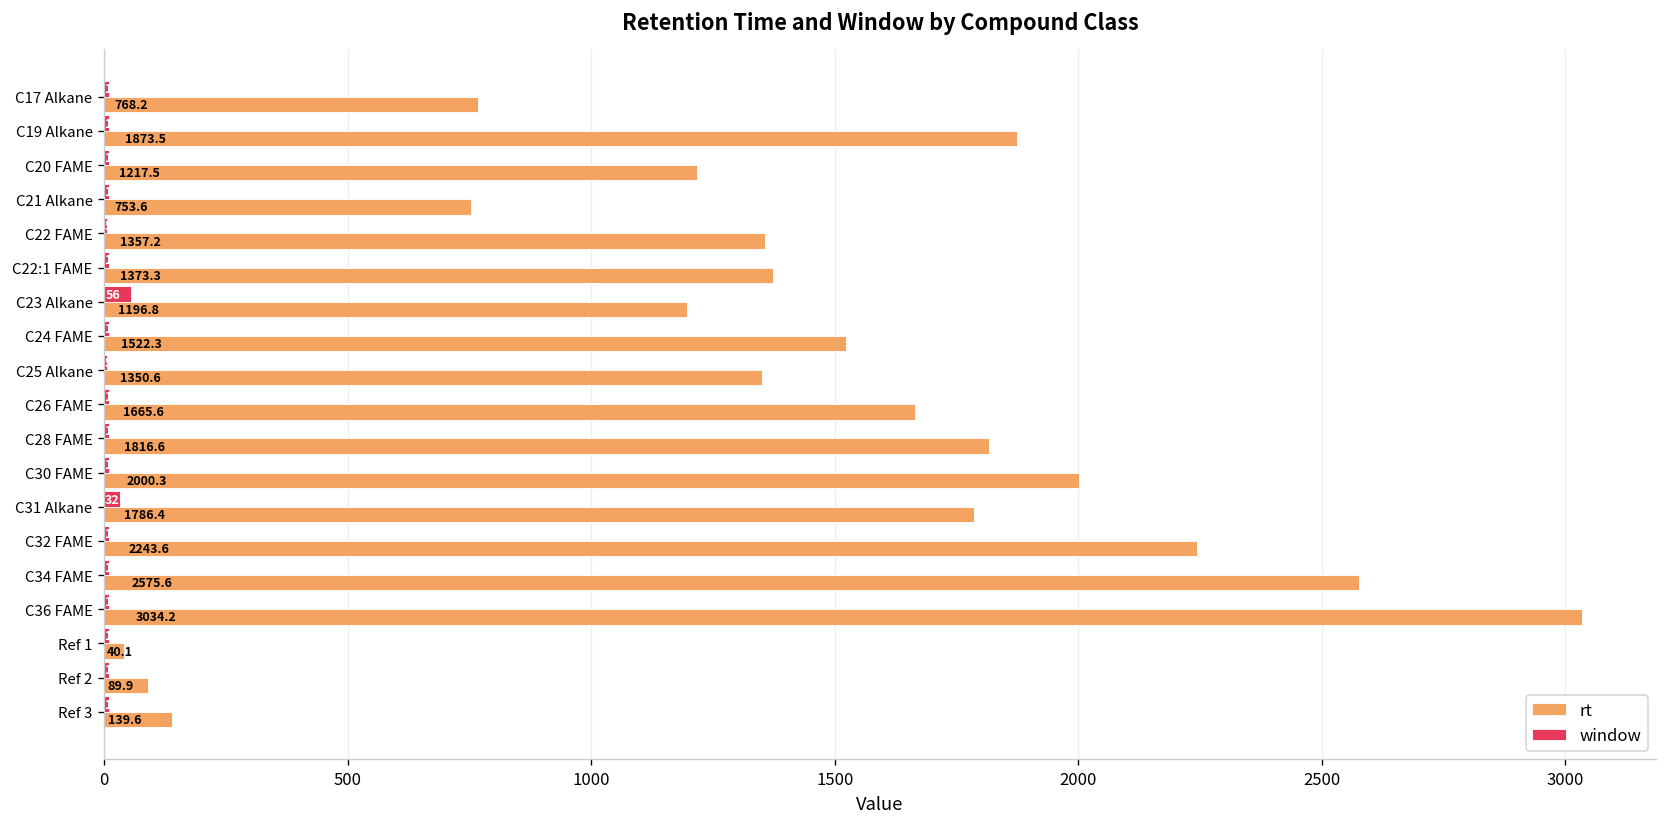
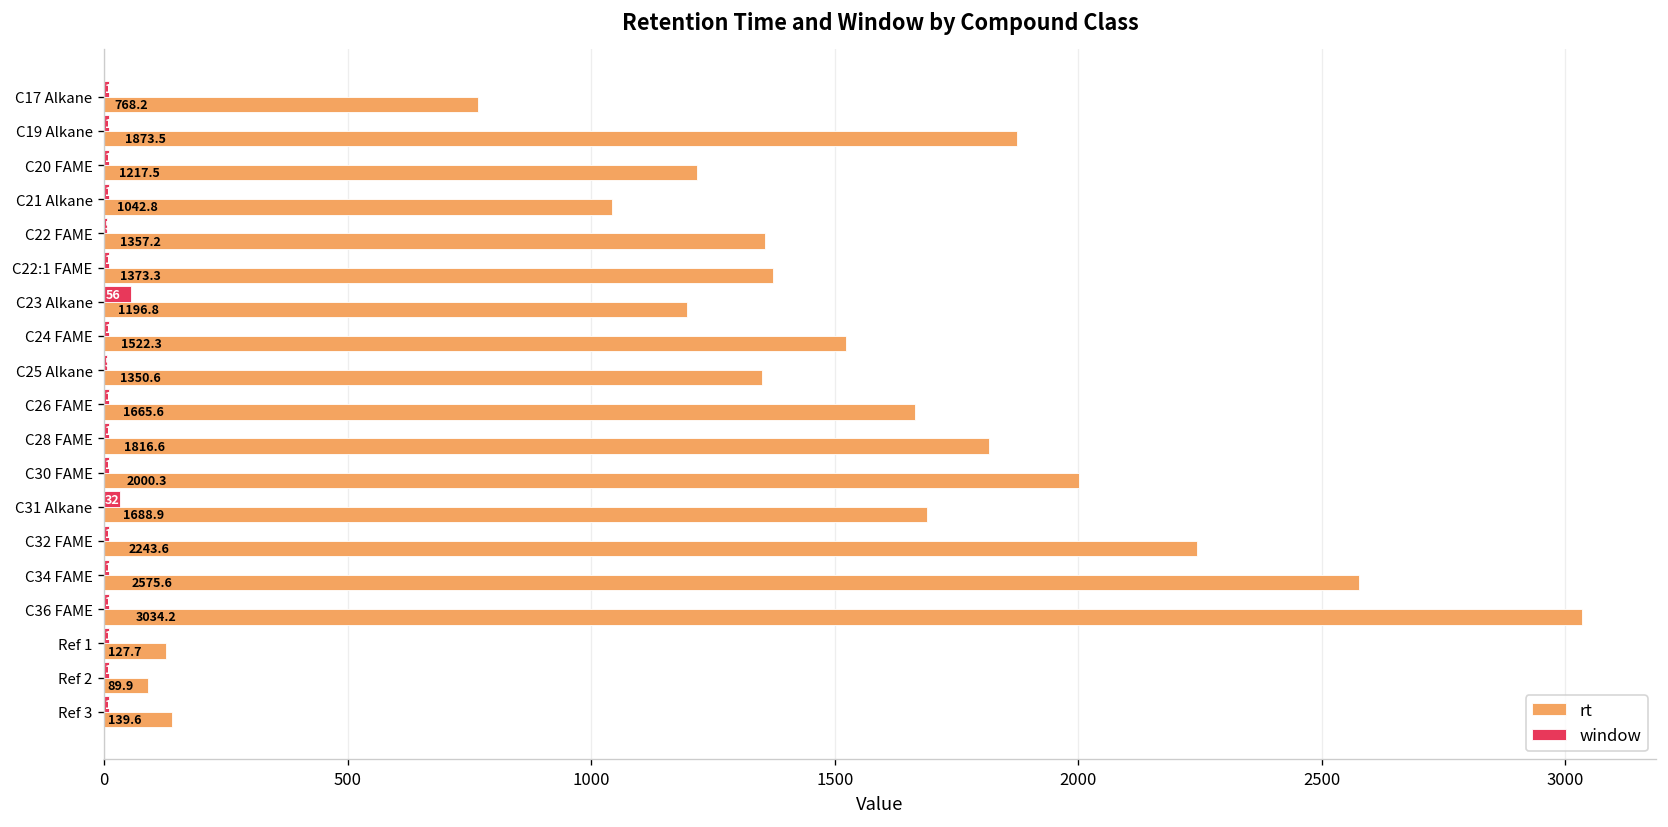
rt, C21 Alkane: 753.6 -> 1042.8
rt, C31 Alkane: 1786.4 -> 1688.9
rt, Ref 1: 40.1 -> 127.7
